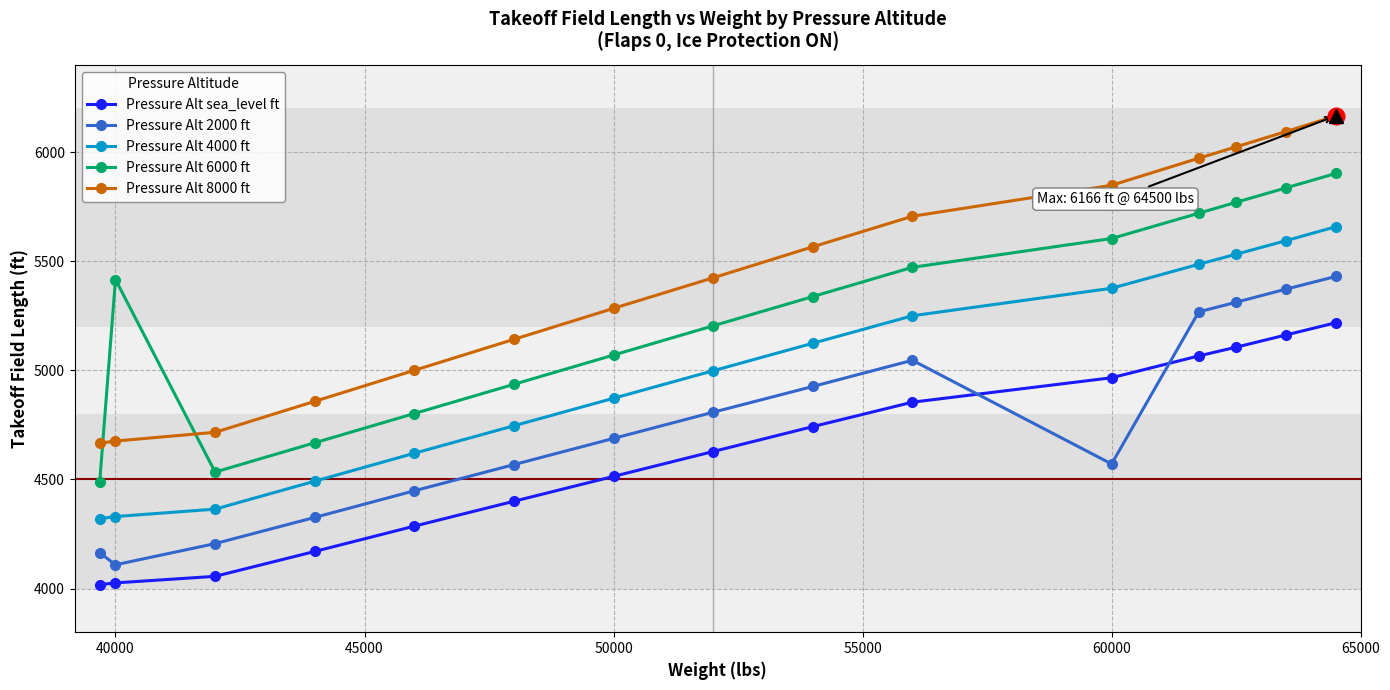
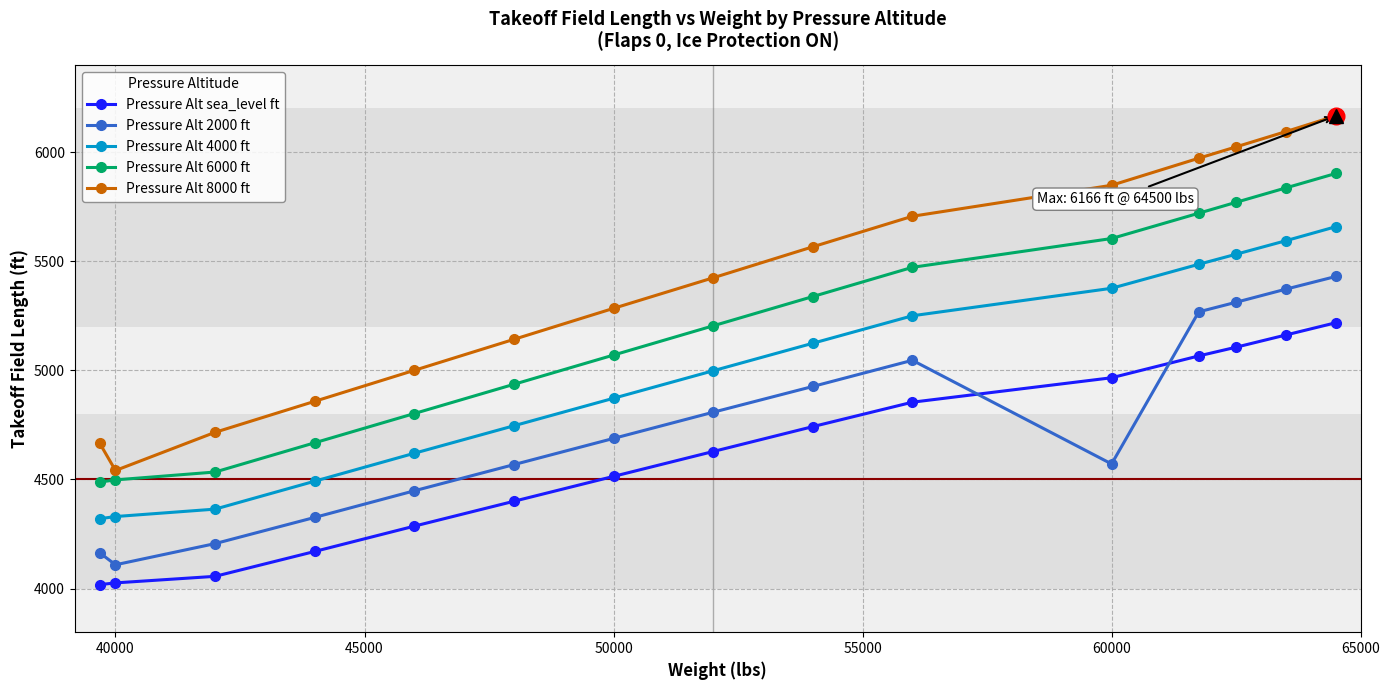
Pressure Alt 6000 ft, 40000: 5420 -> 4500
Pressure Alt 8000 ft, 40000: 4680 -> 4540
